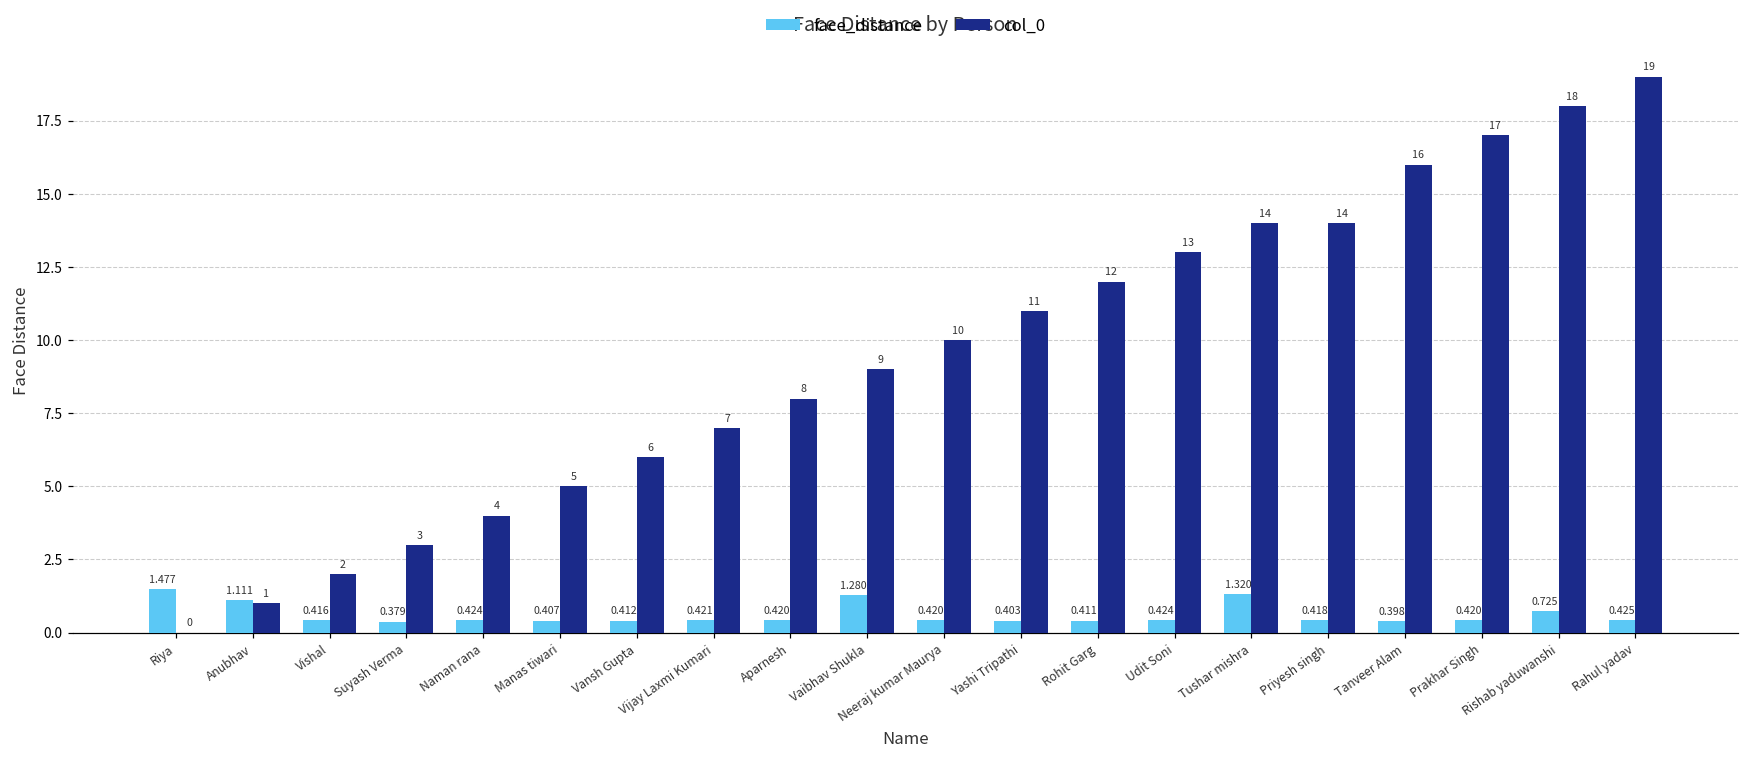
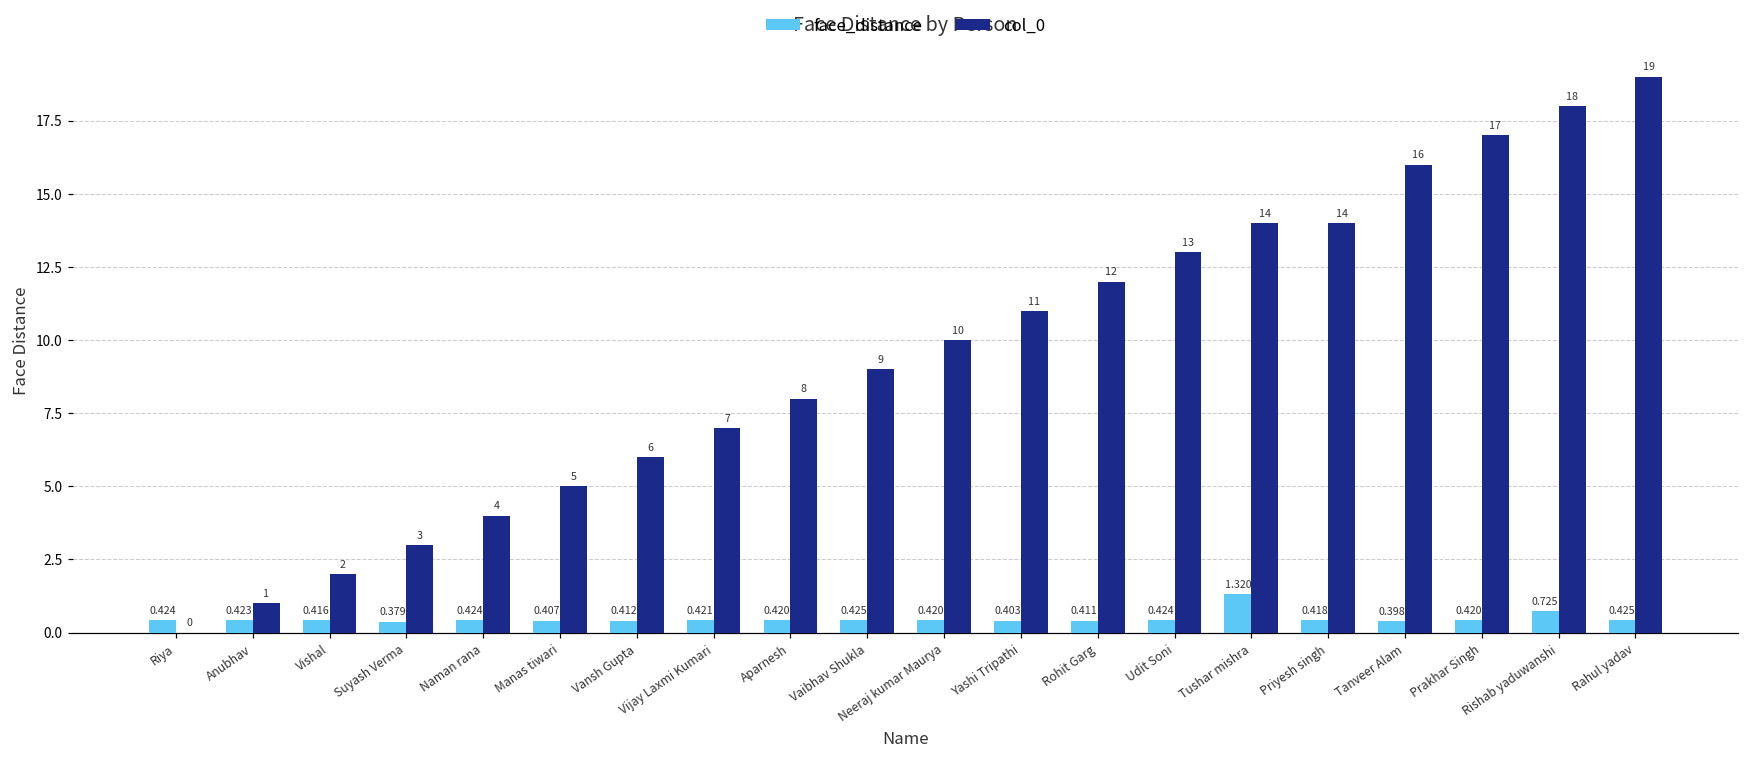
face_distance, Riya: 1.477 -> 0.424
face_distance, Anubhav: 1.111 -> 0.423
face_distance, Vaibhav Shukla: 1.280 -> 0.425
